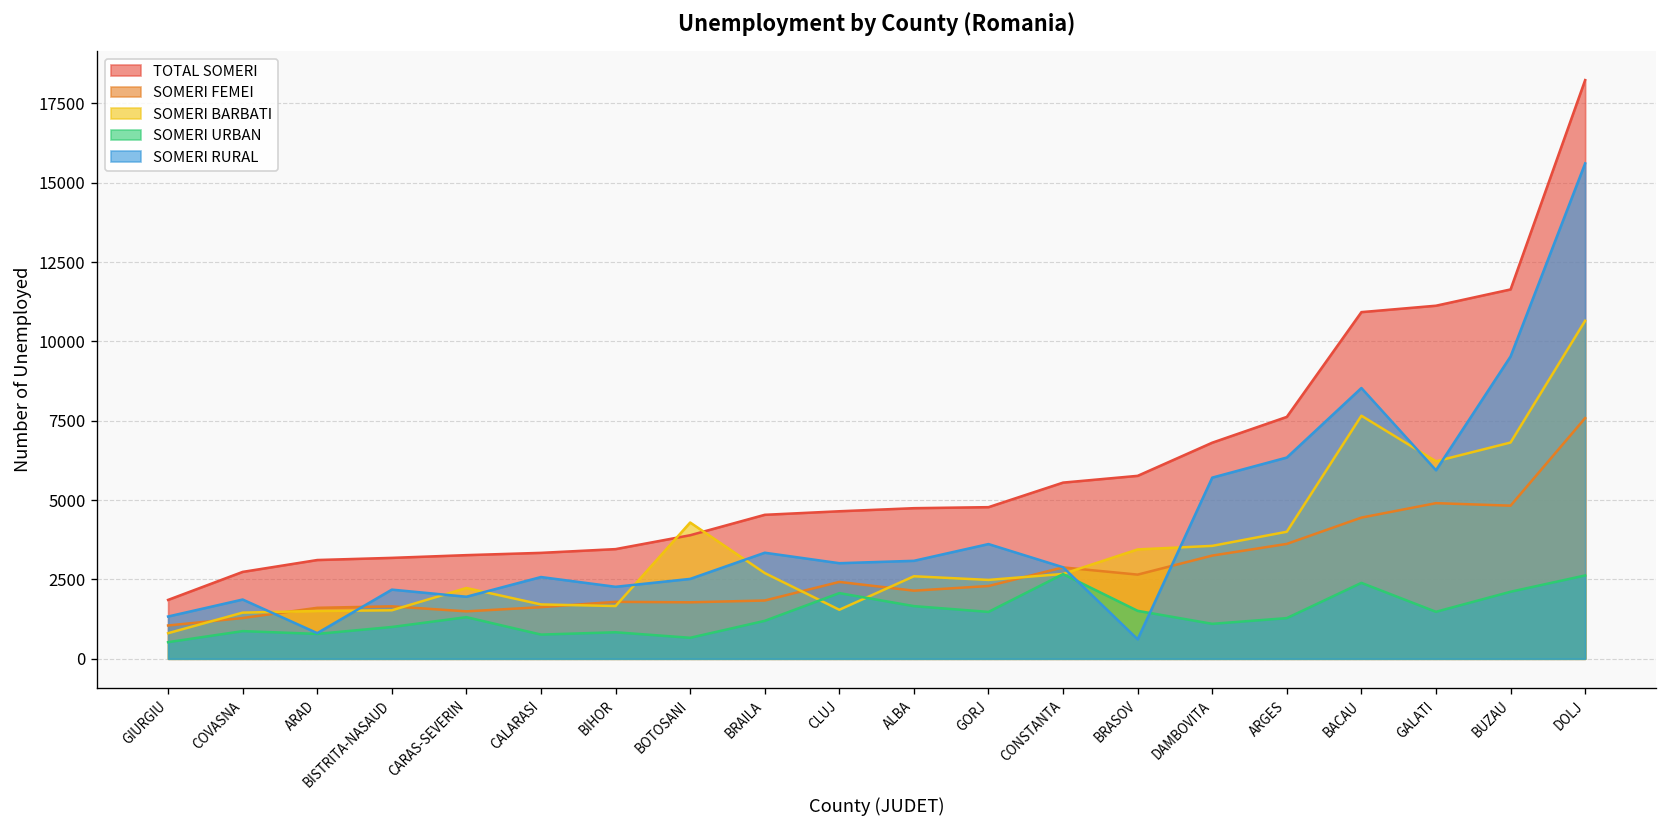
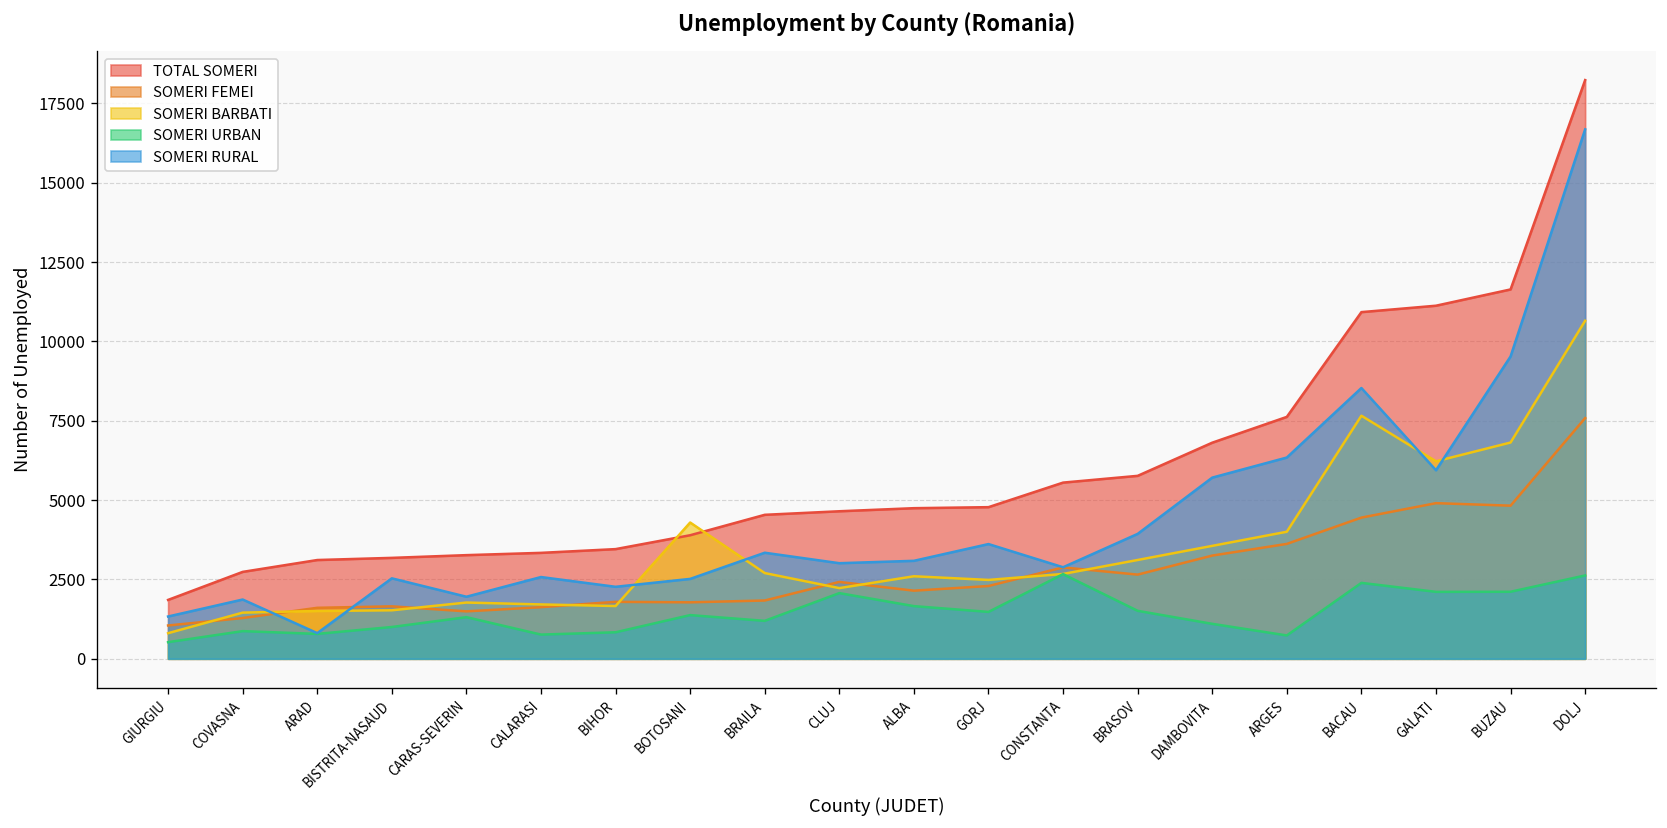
SOMERI RURAL, BISTRITA-NASAUD: 2200 -> 2500
SOMERI BARBATI, CARAS-SEVERIN: 2200 -> 1800
SOMERI URBAN, BOTOSANI: 700 -> 1400
SOMERI BARBATI, CLUJ: 1500 -> 2200
SOMERI BARBATI, BRASOV: 3400 -> 3100
SOMERI RURAL, BRASOV: 600 -> 3900
SOMERI URBAN, ARGES: 1300 -> 700
SOMERI URBAN, GALATI: 1500 -> 2100
SOMERI RURAL, DOLJ: 15600 -> 16700
